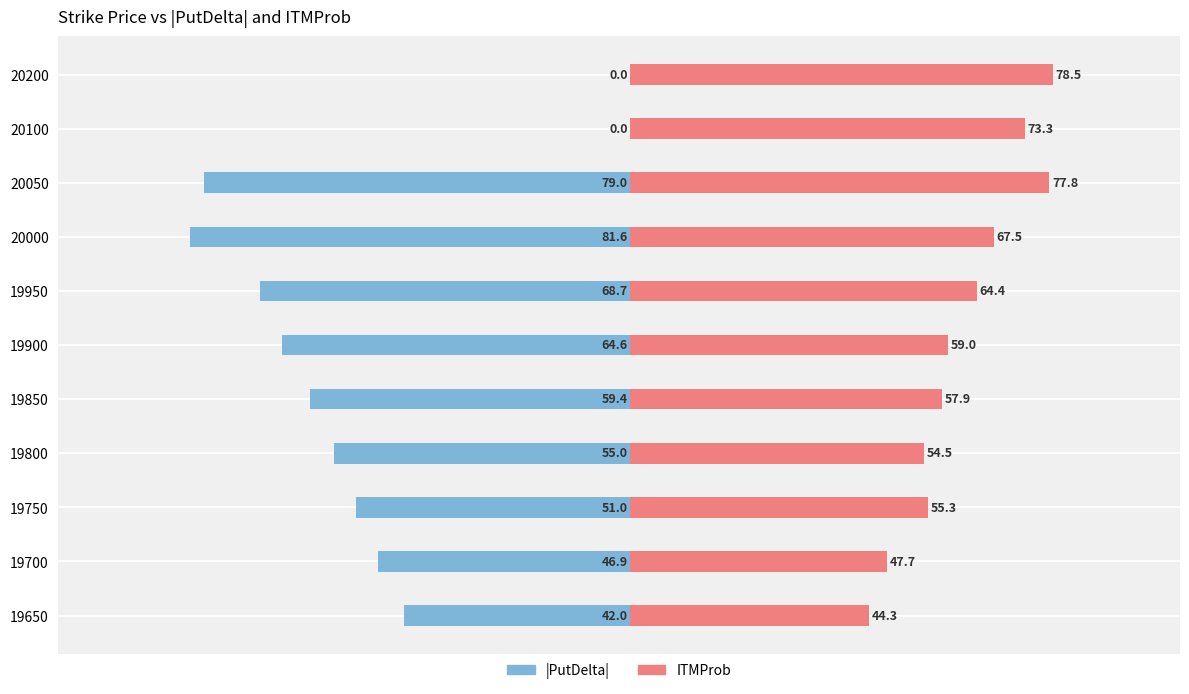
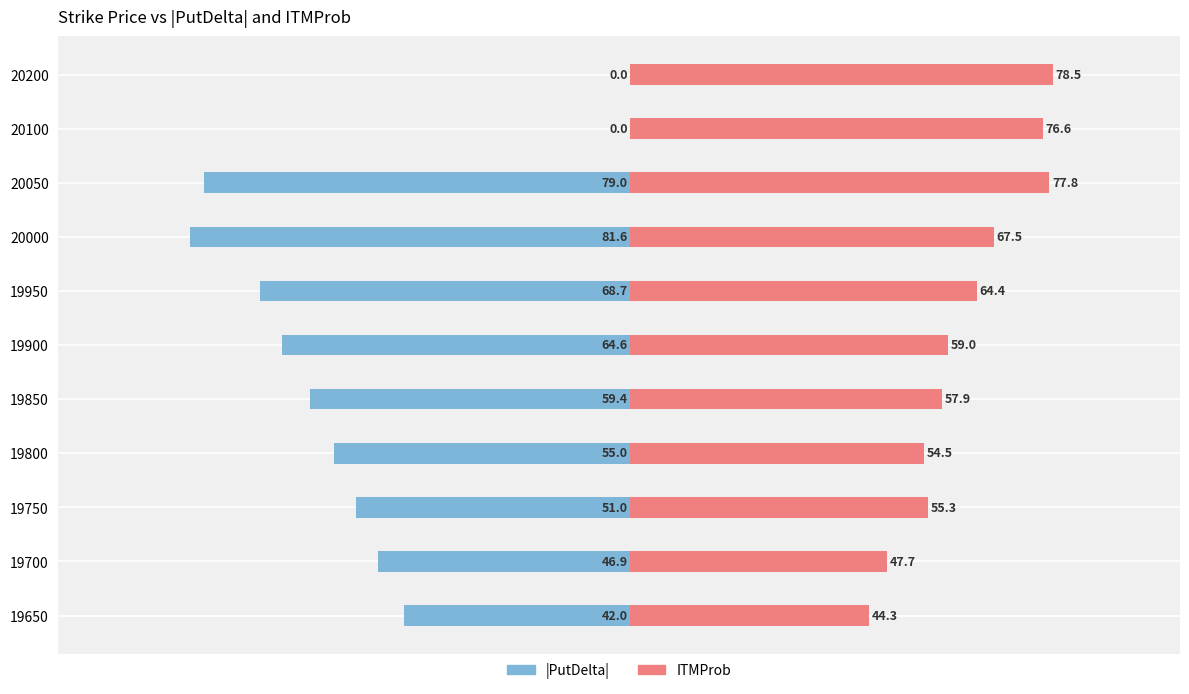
ITMProb, 20100: 73.3 -> 76.6
